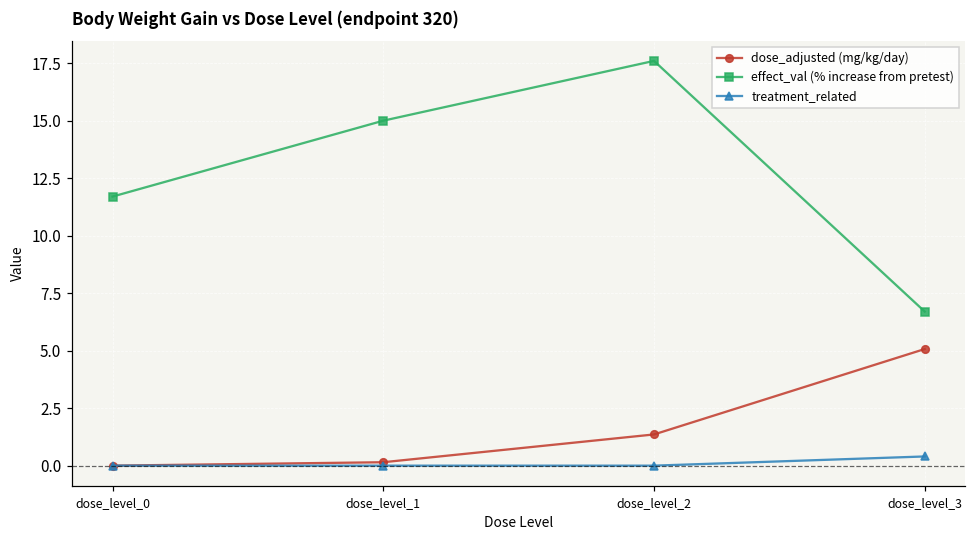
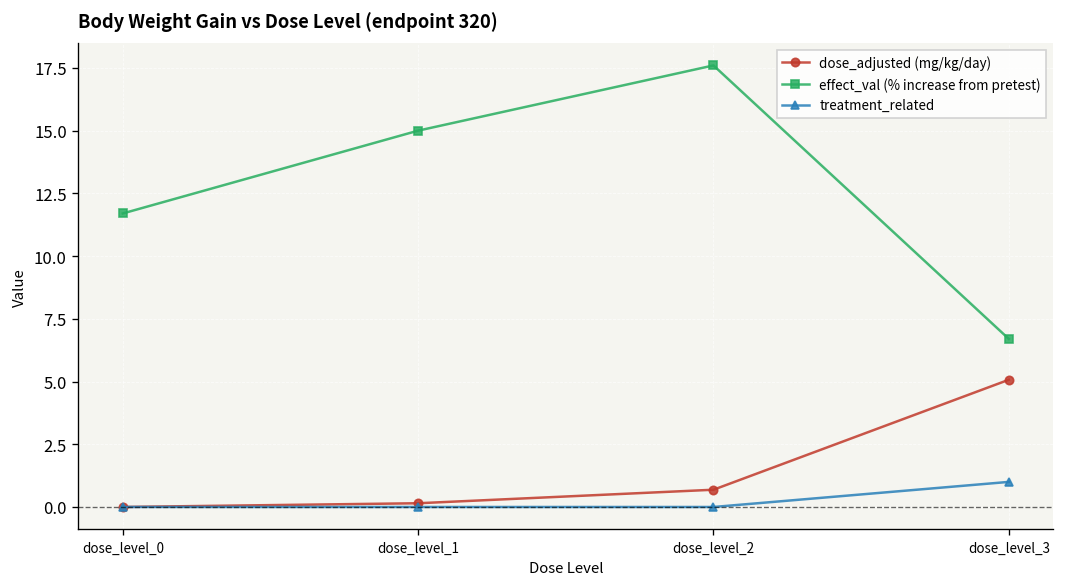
dose_adjusted (mg/kg/day), dose_level_2: 1.4 -> 0.7
treatment_related, dose_level_3: 0.4 -> 1.0
